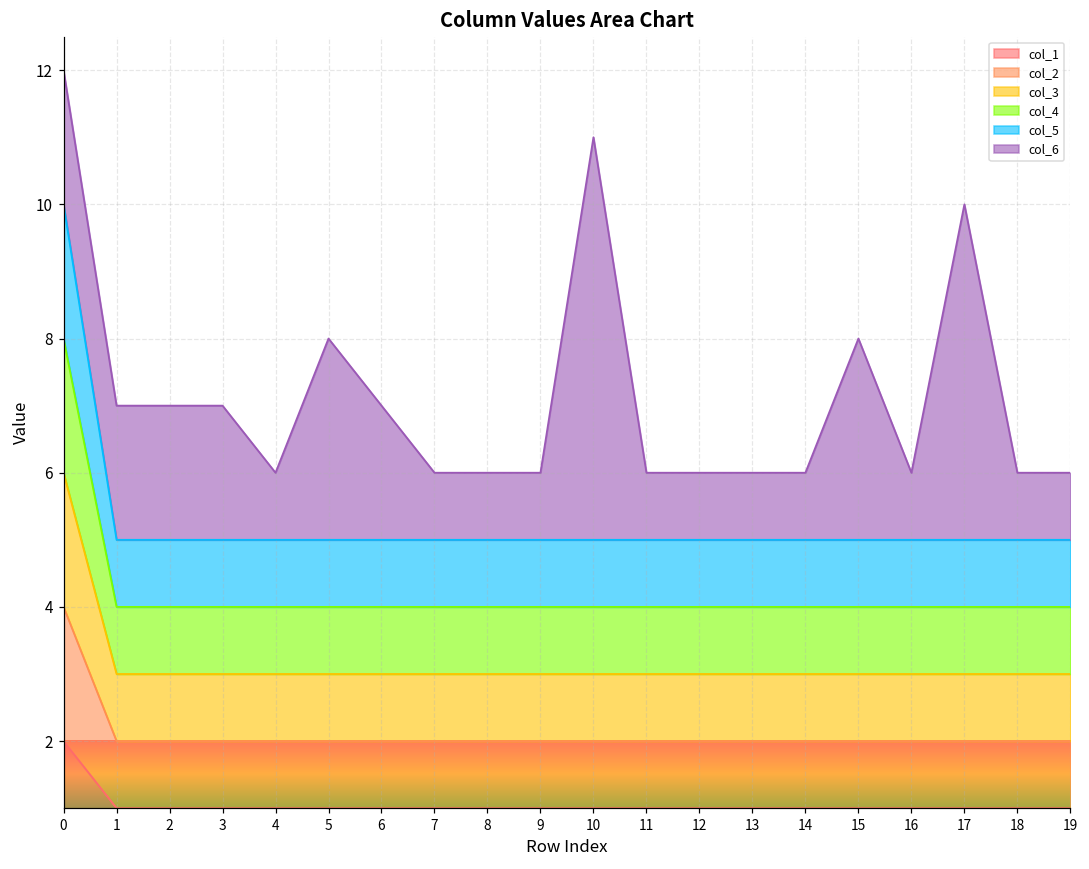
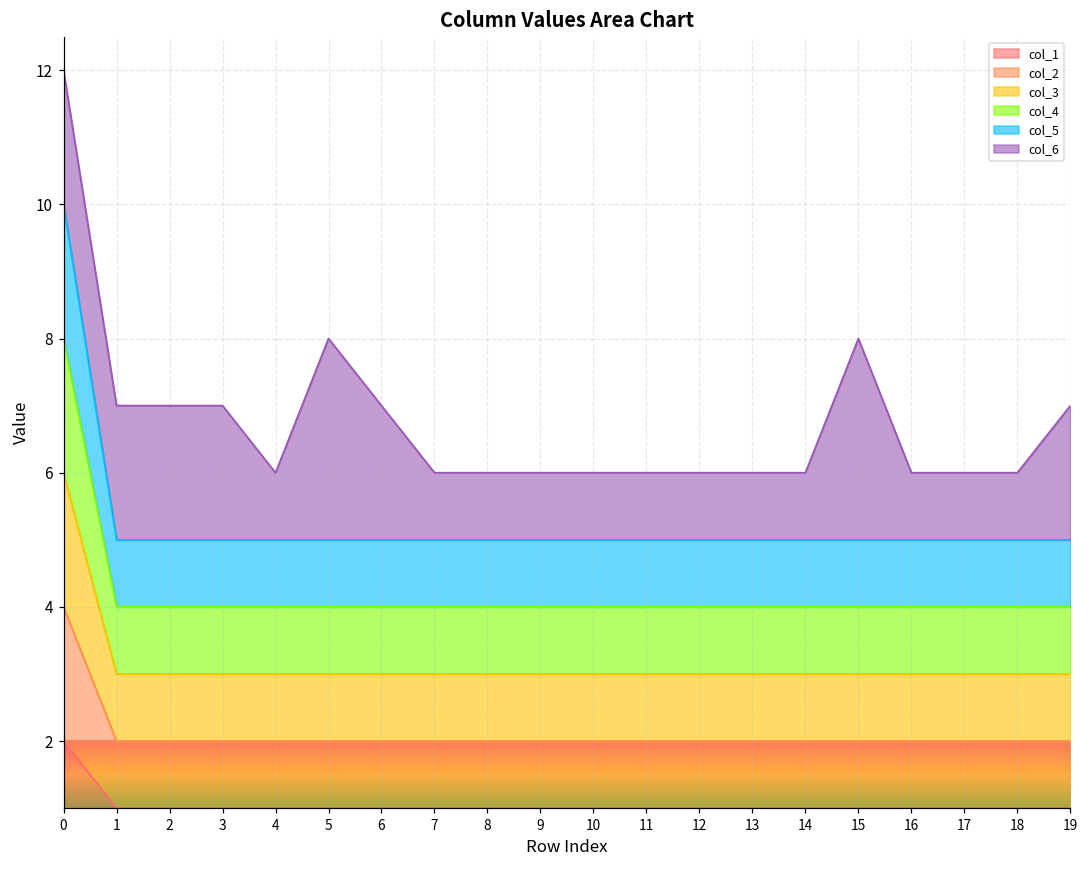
col_6, 10: 6 -> 1
col_6, 17: 5 -> 1
col_6, 19: 1 -> 2
